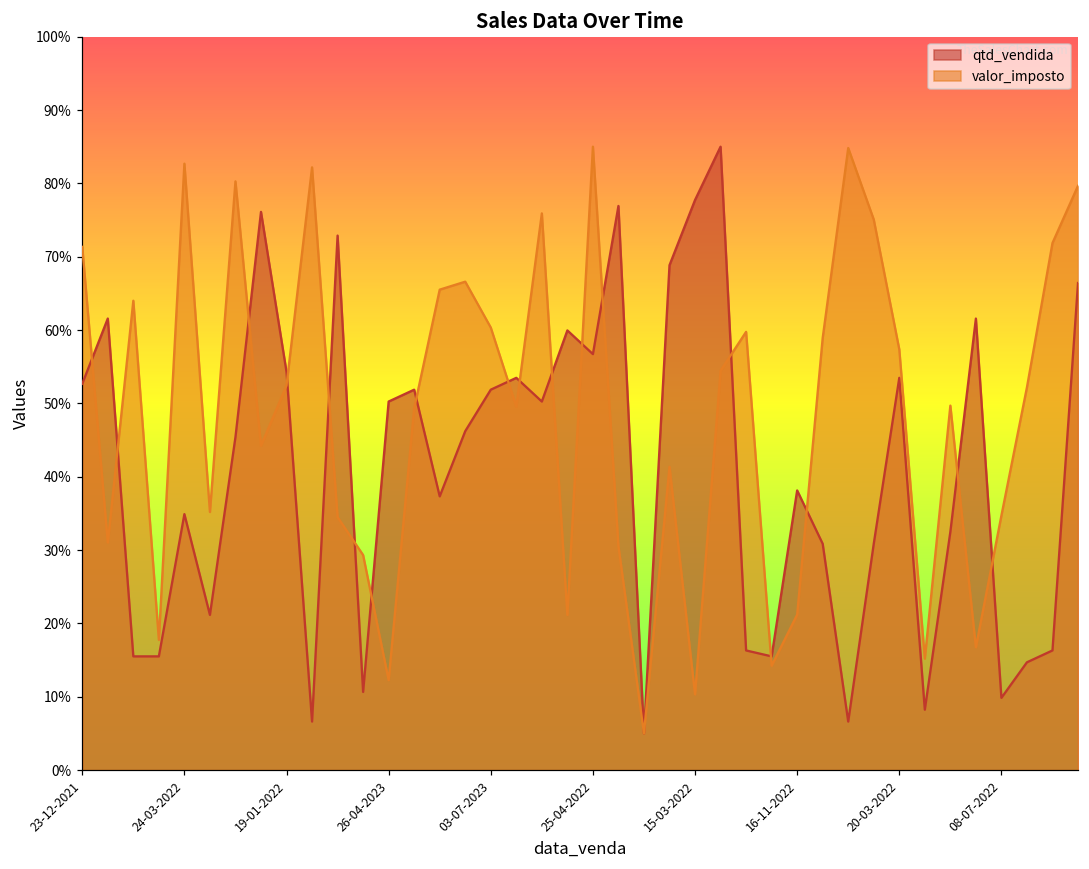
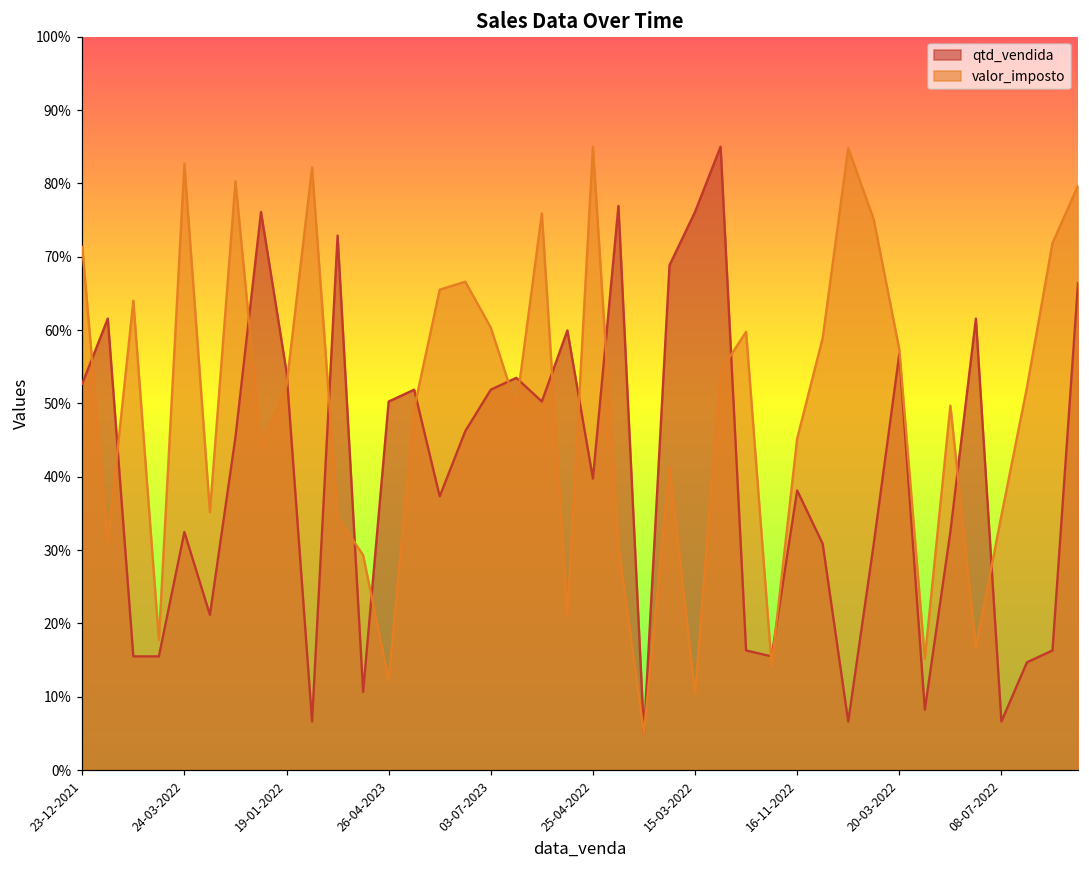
qtd_vendida, 24-03-2022: 35% -> 32%
qtd_vendida, 25-04-2022: 57% -> 40%
qtd_vendida, 15-03-2022: 78% -> 76%
valor_imposto, 16-11-2022: 21% -> 45%
qtd_vendida, 20-03-2022: 53% -> 57%
qtd_vendida, 08-07-2022: 10% -> 7%
